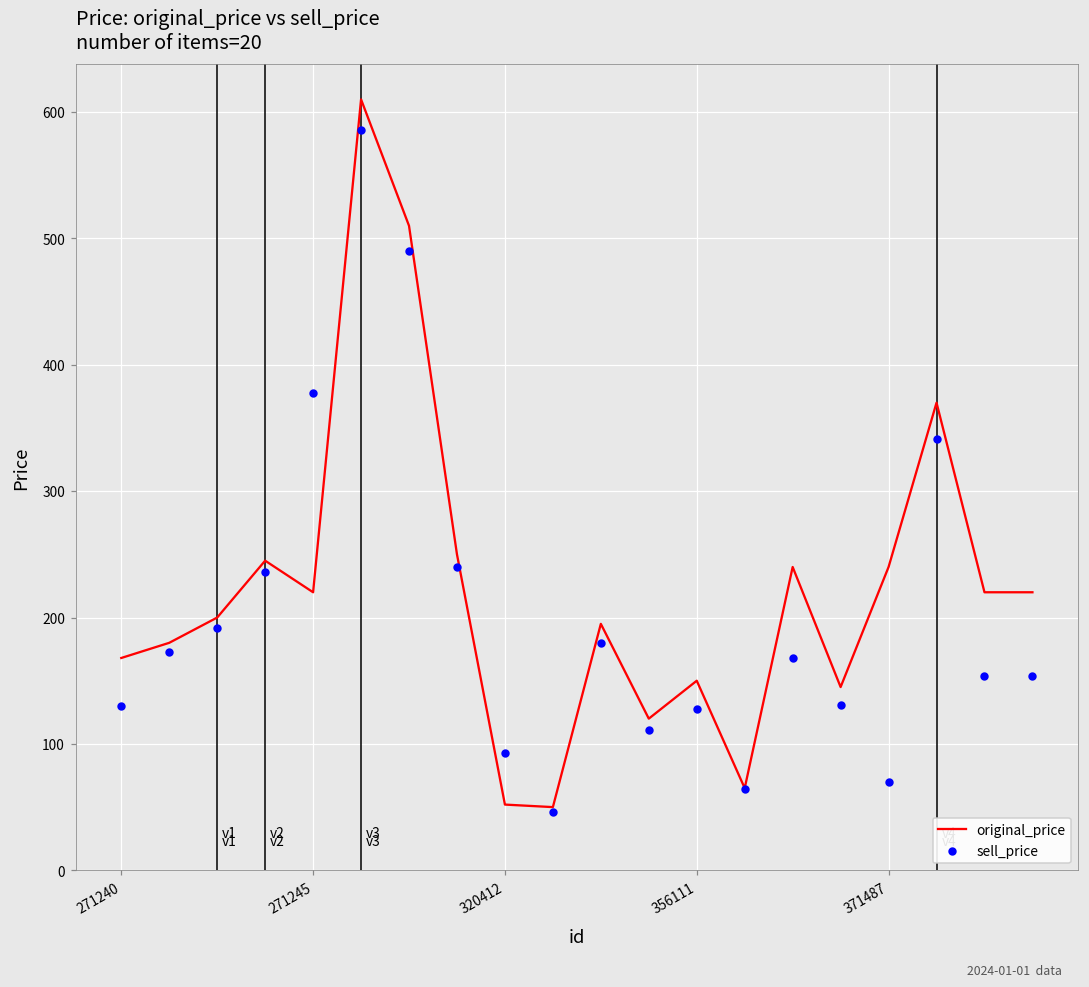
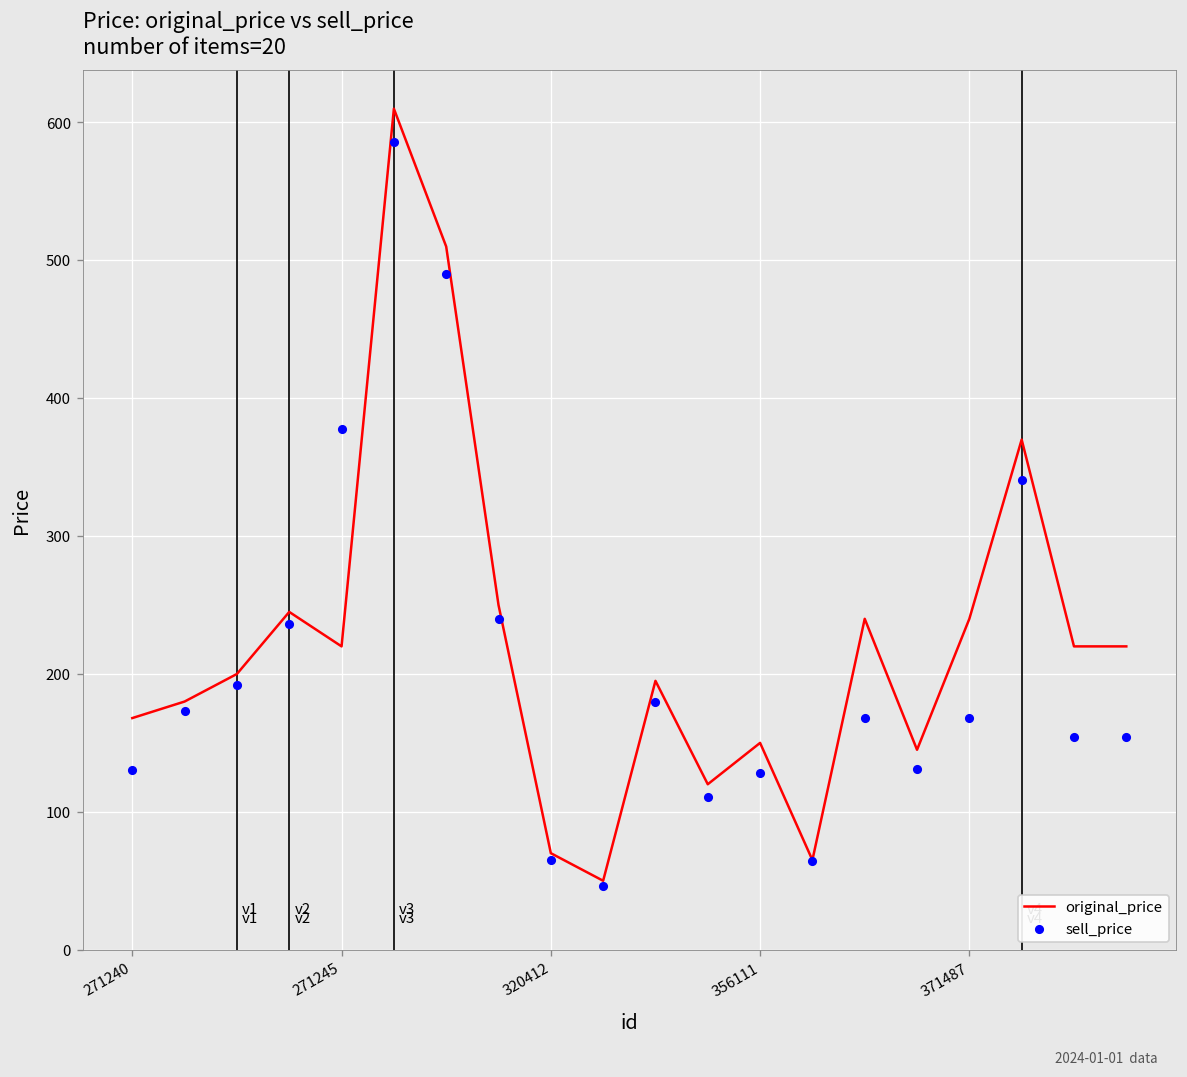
original_price, 320412: 52 -> 70
sell_price, 320412: 93 -> 65
sell_price, 371487: 70 -> 168
